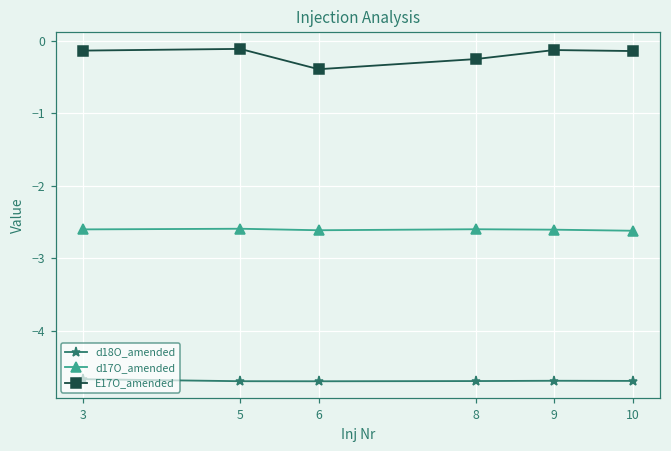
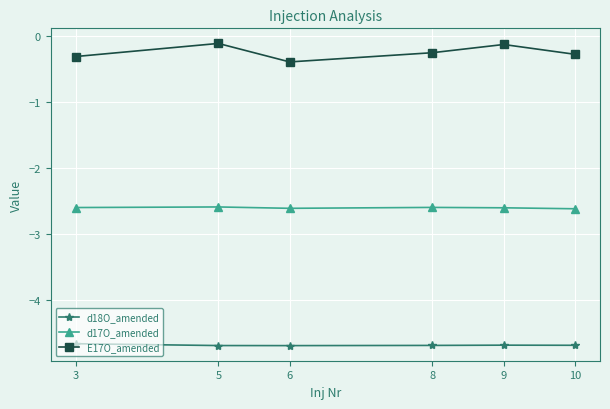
E17O_amended, 3: -0.1 -> -0.3
E17O_amended, 10: -0.1 -> -0.3
